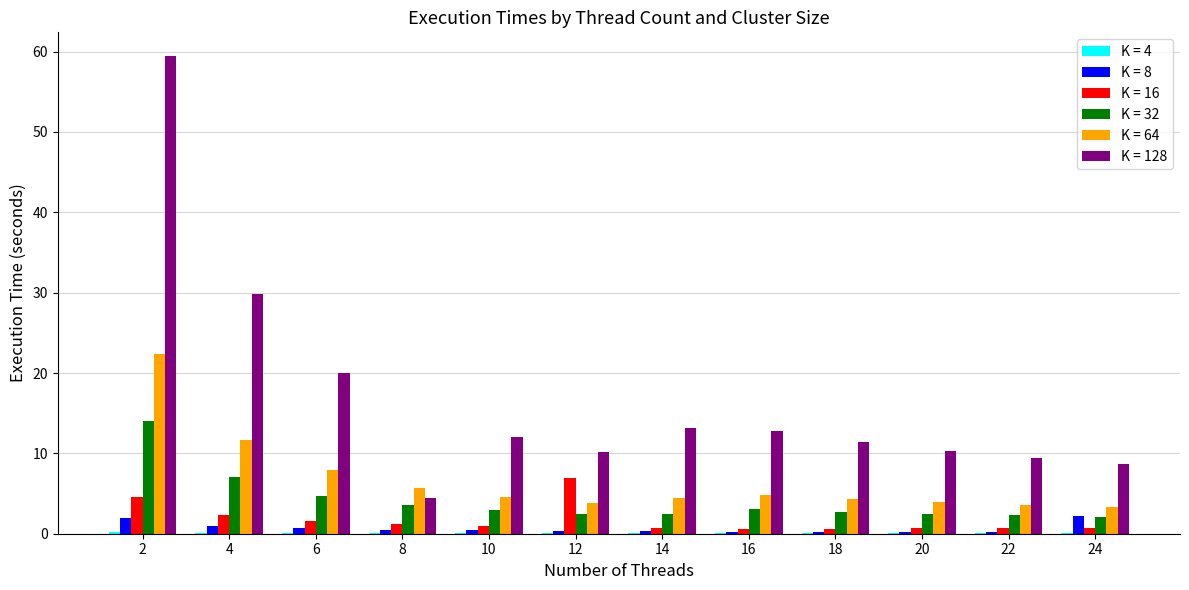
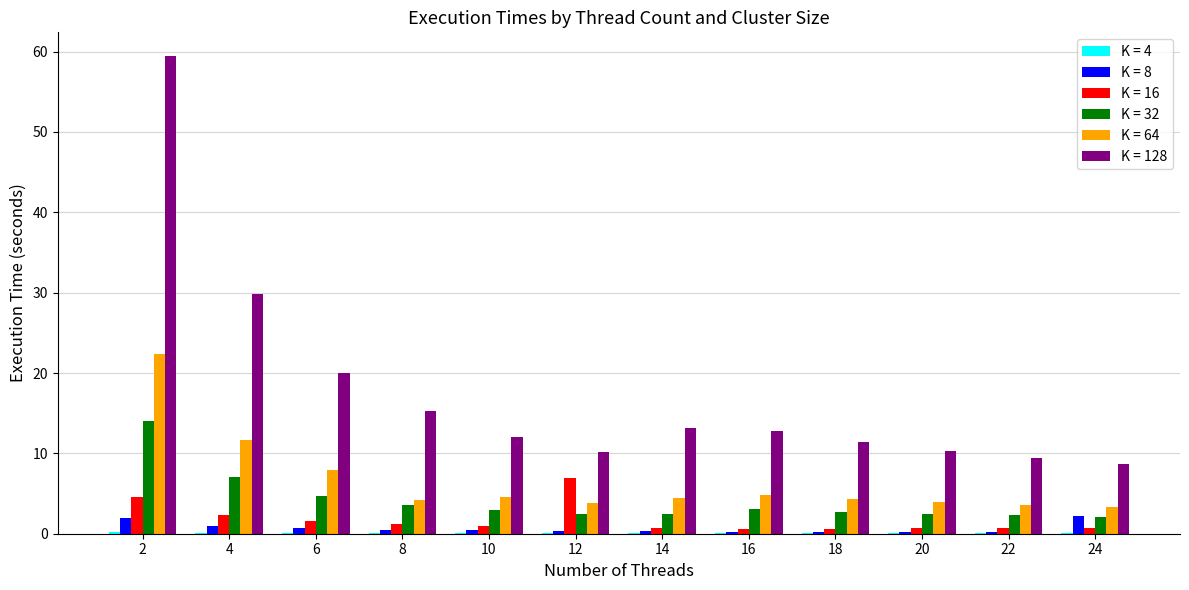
K = 64, 8: 6 -> 4
K = 128, 8: 4 -> 15
